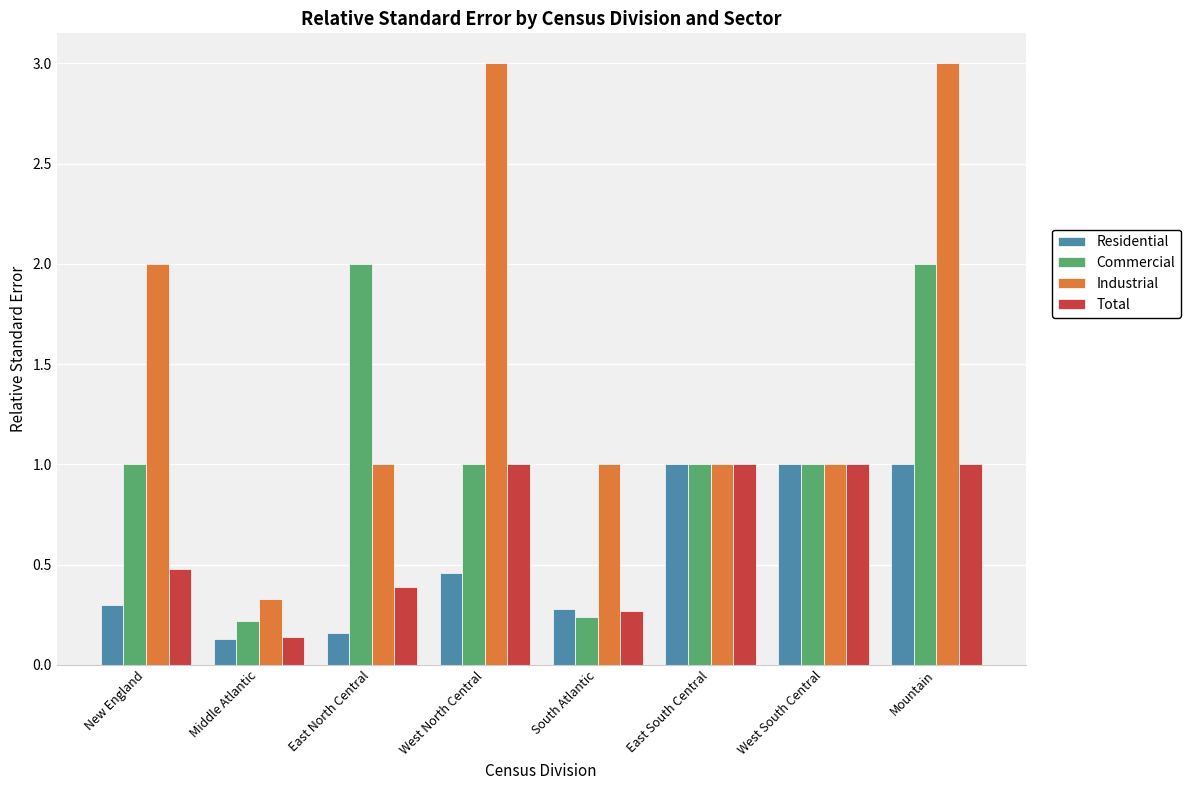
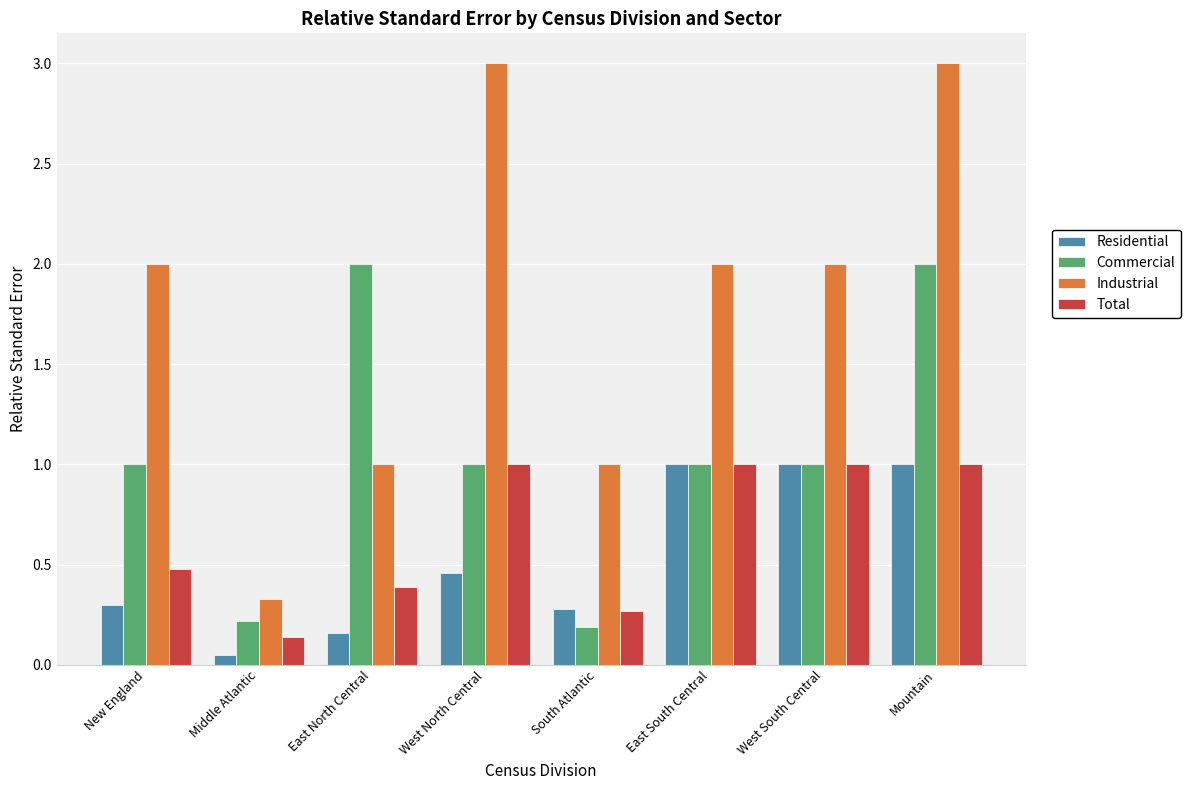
Residential, Middle Atlantic: 0.13 -> 0.05
Commercial, South Atlantic: 0.24 -> 0.19
Industrial, East South Central: 1 -> 2
Industrial, West South Central: 1 -> 2
